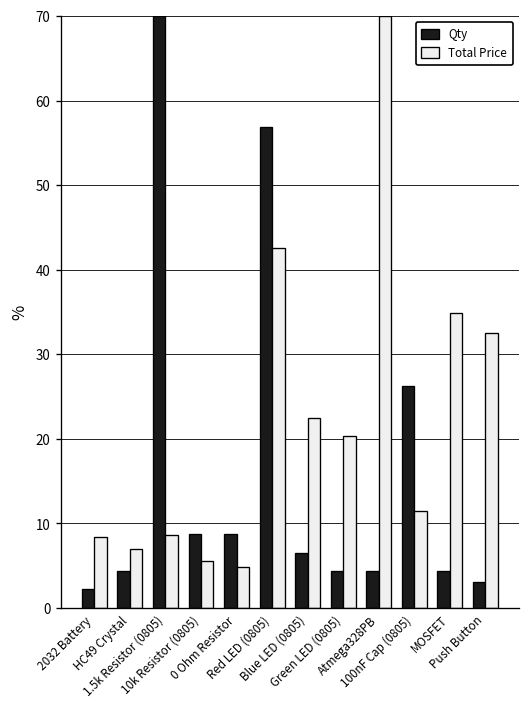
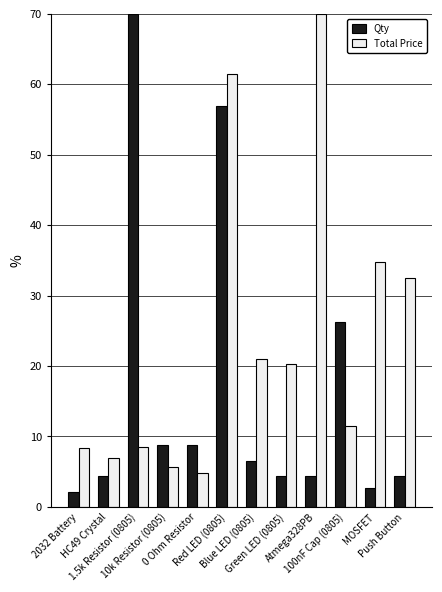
Total Price, Red LED (0805): 43 -> 61
Total Price, Blue LED (0805): 22 -> 21
Qty, MOSFET: 4 -> 3
Qty, Push Button: 3 -> 4
